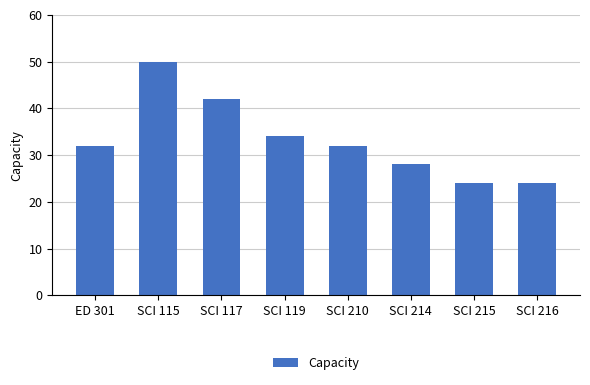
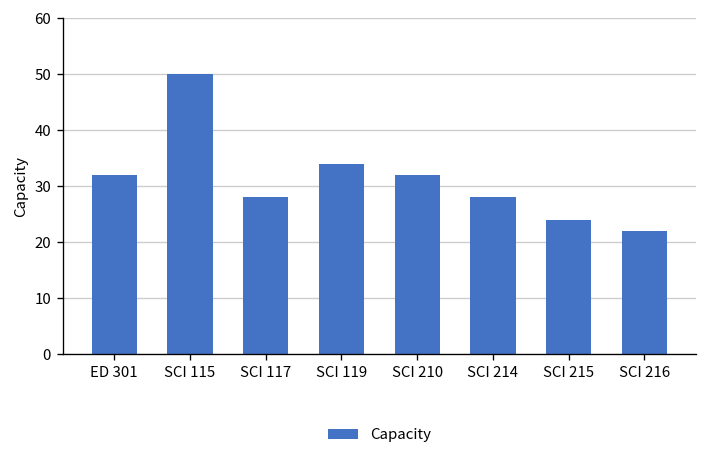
SCI 117: 42 -> 28
SCI 216: 24 -> 22
